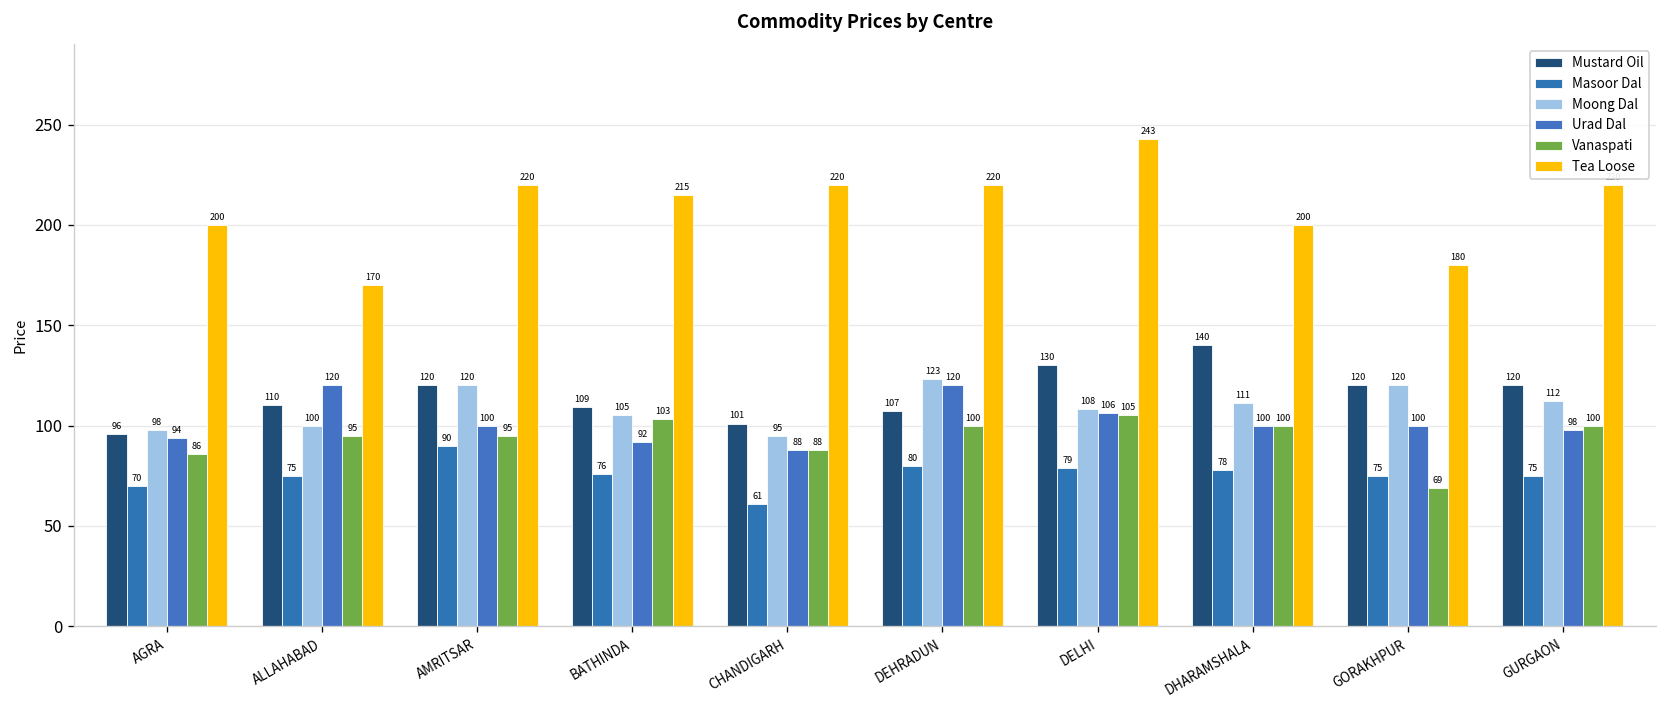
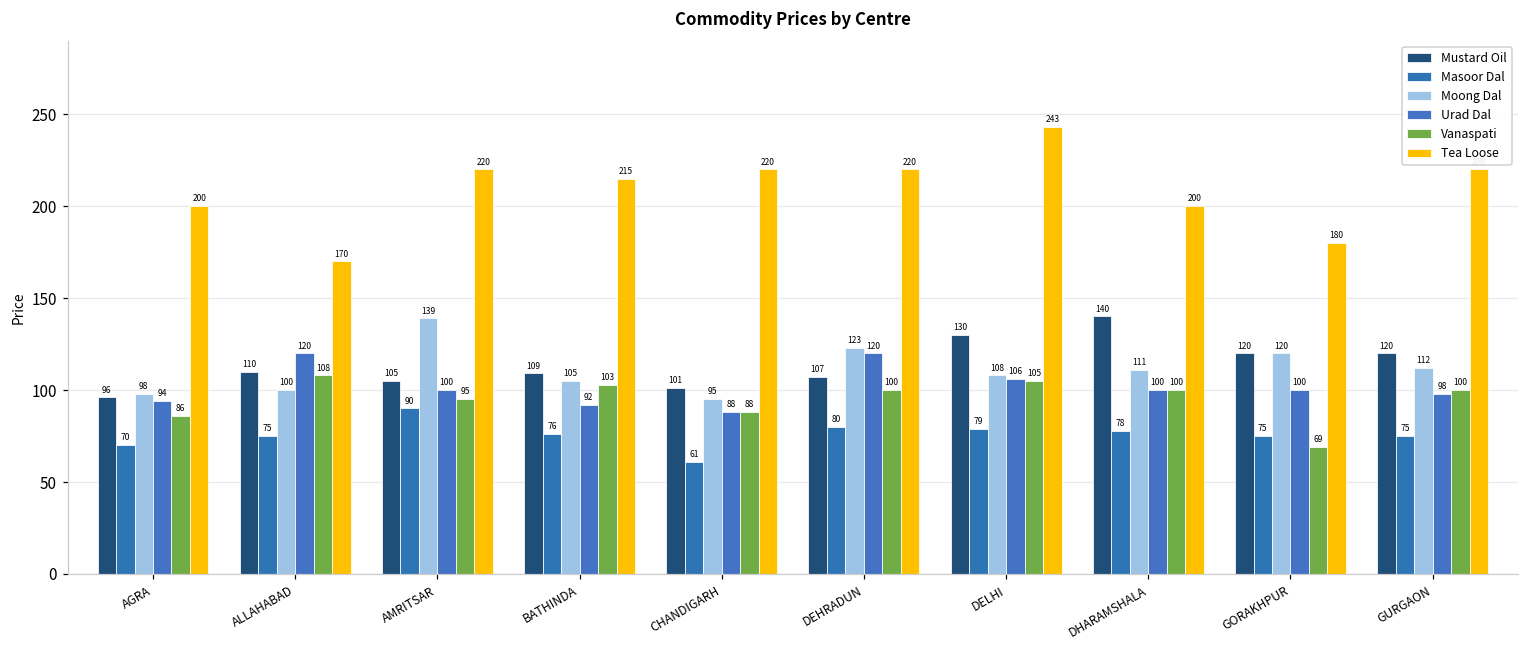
Vanaspati, ALLAHABAD: 95 -> 108
Mustard Oil, AMRITSAR: 120 -> 105
Moong Dal, AMRITSAR: 120 -> 139
